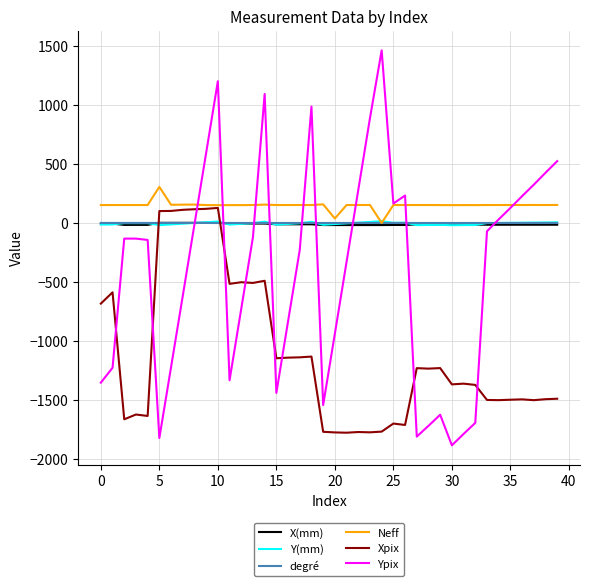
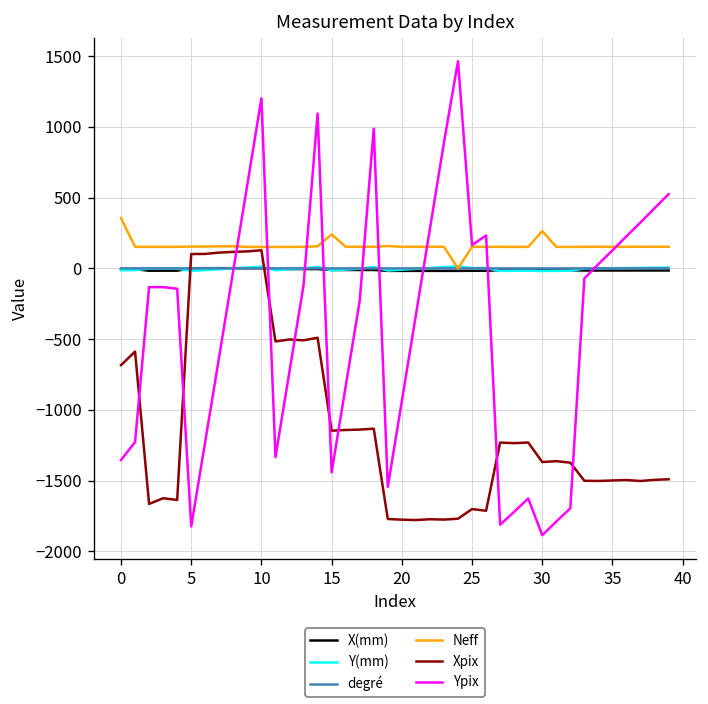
Neff, 0: 150 -> 360
Neff, 5: 310 -> 150
Neff, 15: 150 -> 240
Neff, 20: 40 -> 150
Neff, 30: 150 -> 260
